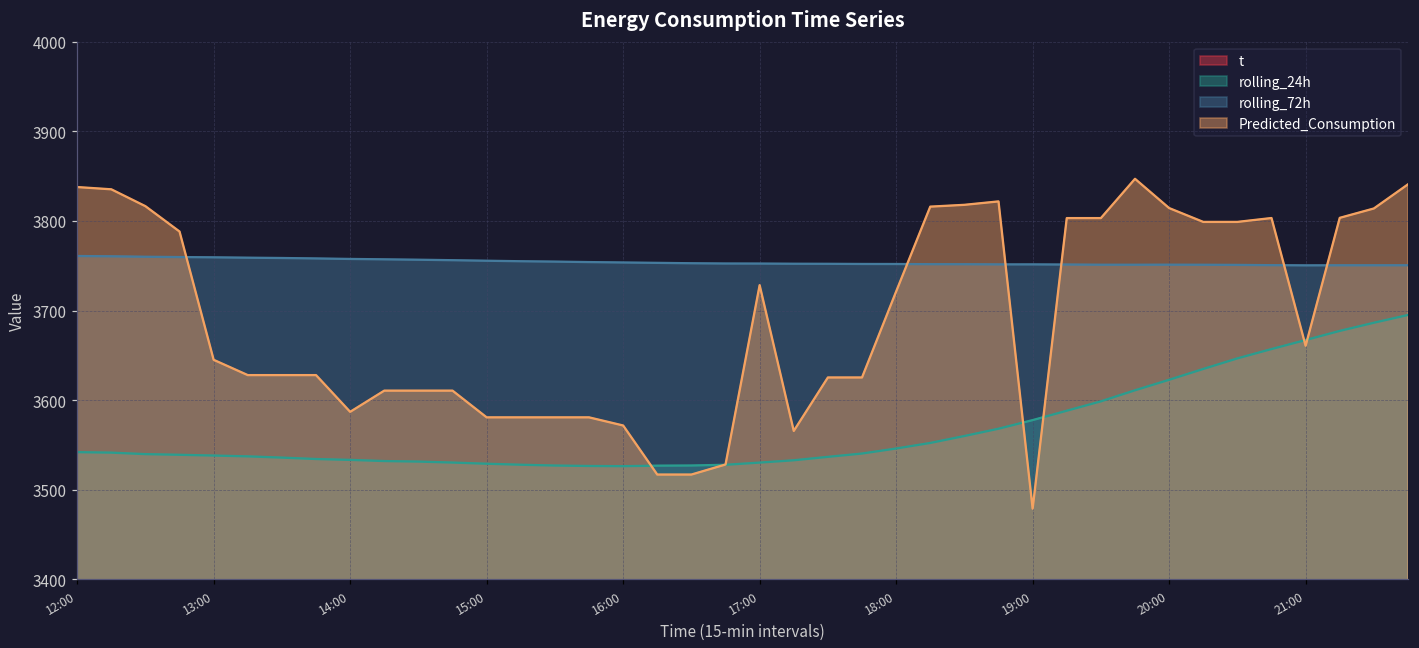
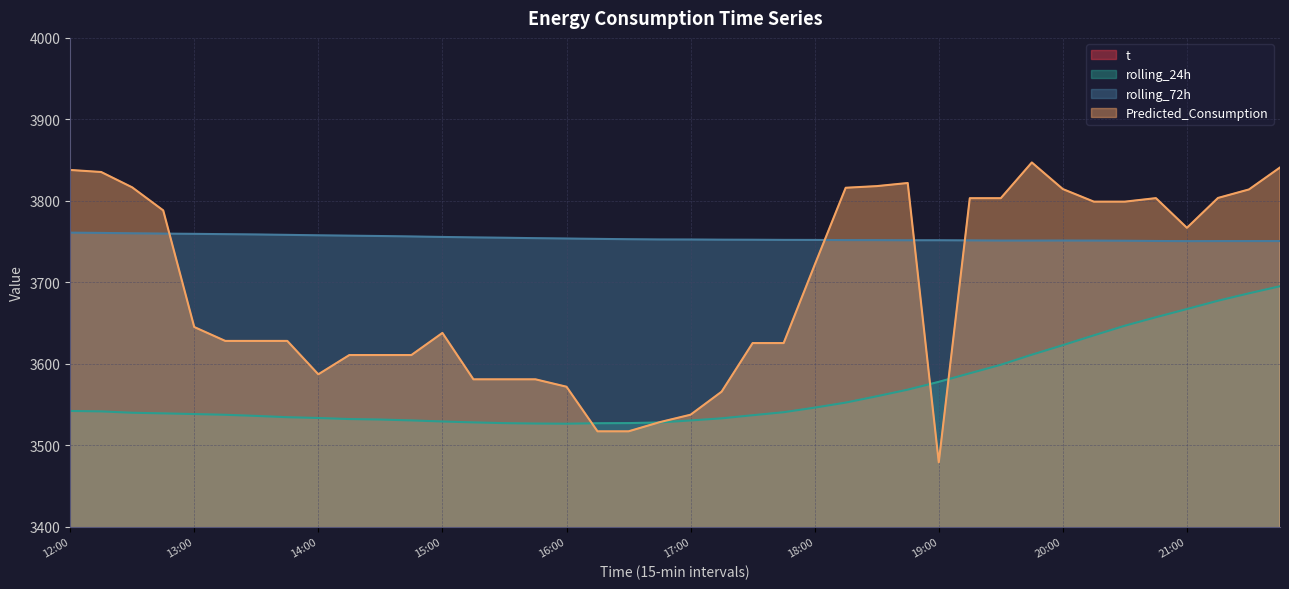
Predicted_Consumption, 15:00: 3580 -> 3640
Predicted_Consumption, 17:00: 3730 -> 3540
Predicted_Consumption, 21:00: 3660 -> 3770
